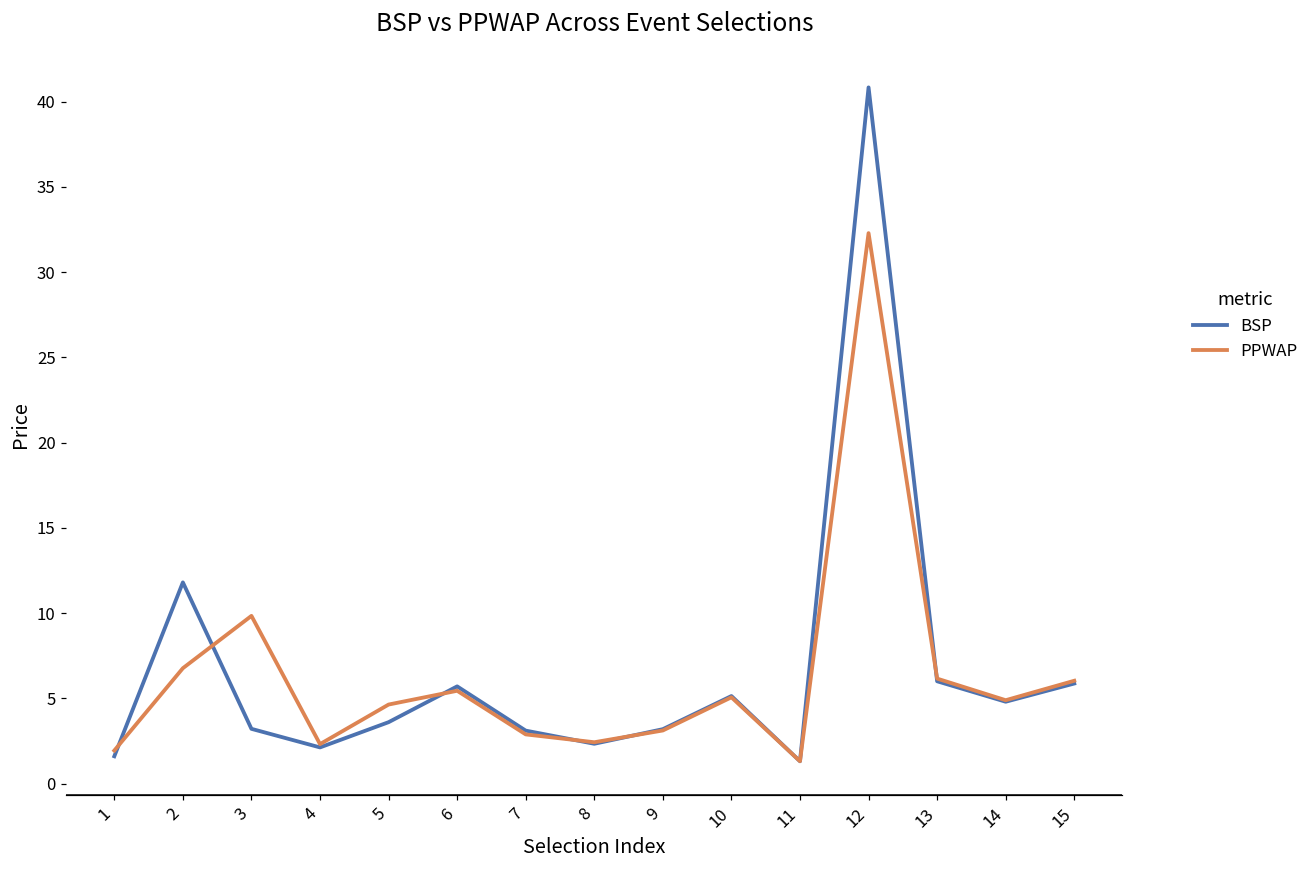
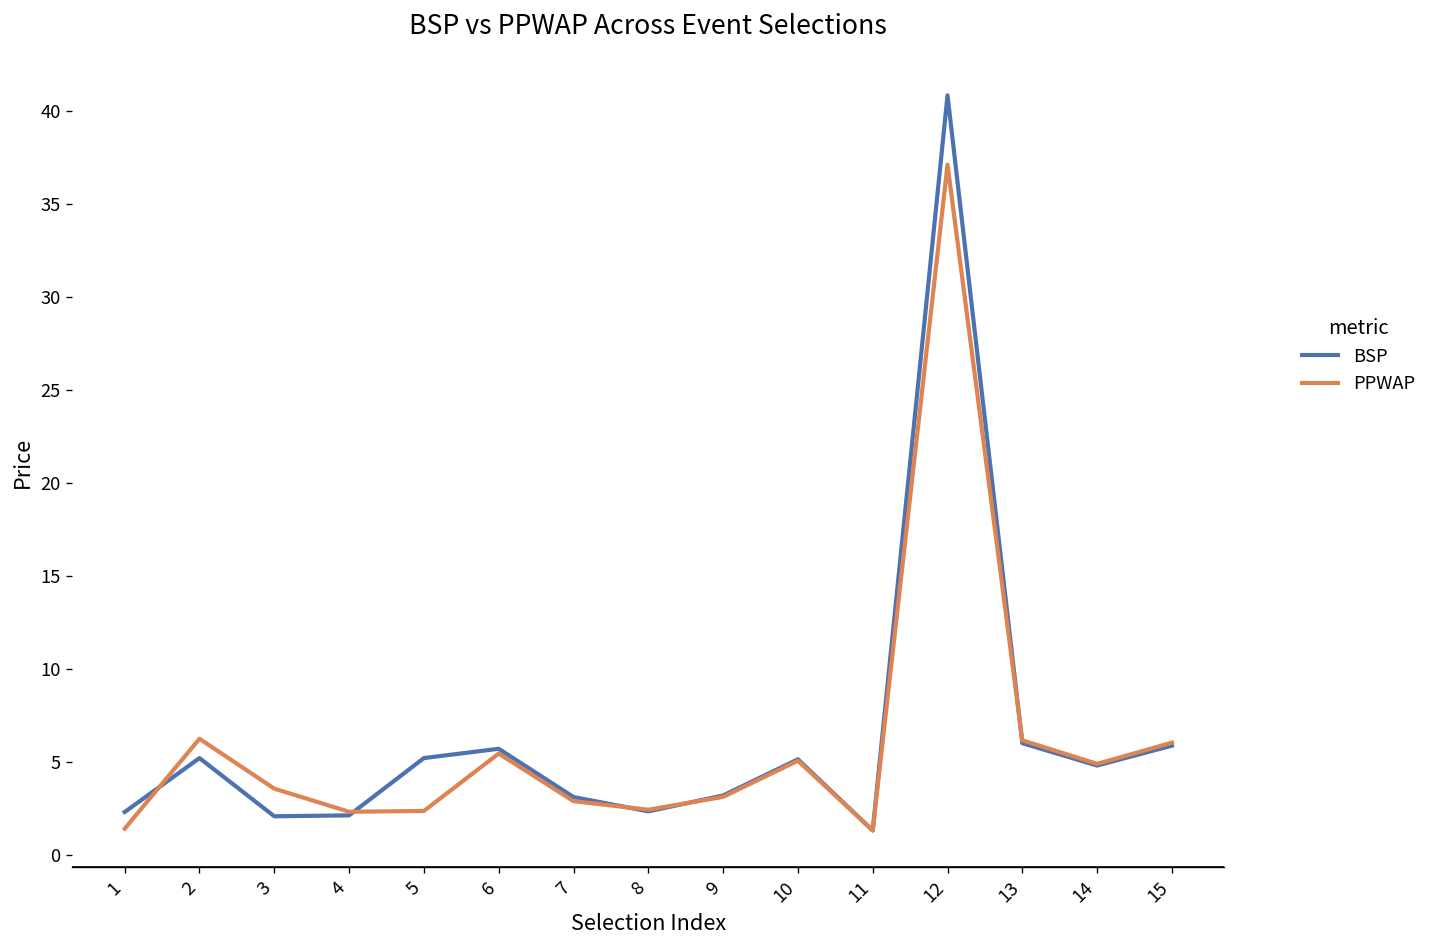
BSP, 1: 1.6 -> 2.3
PPWAP, 1: 1.9 -> 1.4
BSP, 2: 11.8 -> 5.2
PPWAP, 2: 6.8 -> 6.2
BSP, 3: 3.2 -> 2.1
PPWAP, 3: 9.8 -> 3.6
BSP, 5: 3.6 -> 5.2
PPWAP, 5: 4.6 -> 2.4
PPWAP, 12: 32.3 -> 37.1
